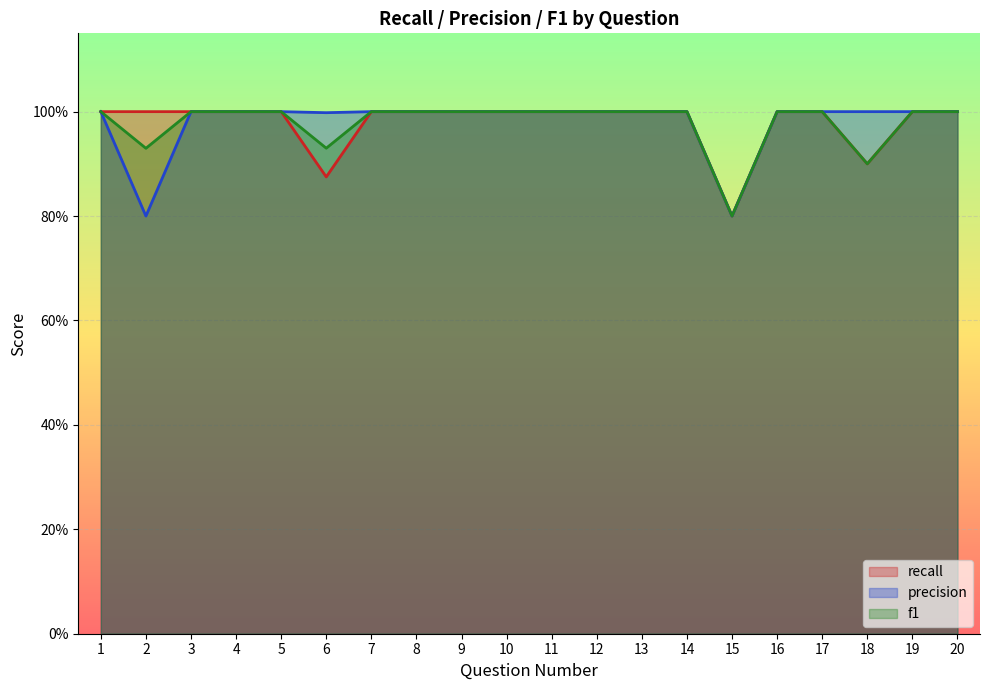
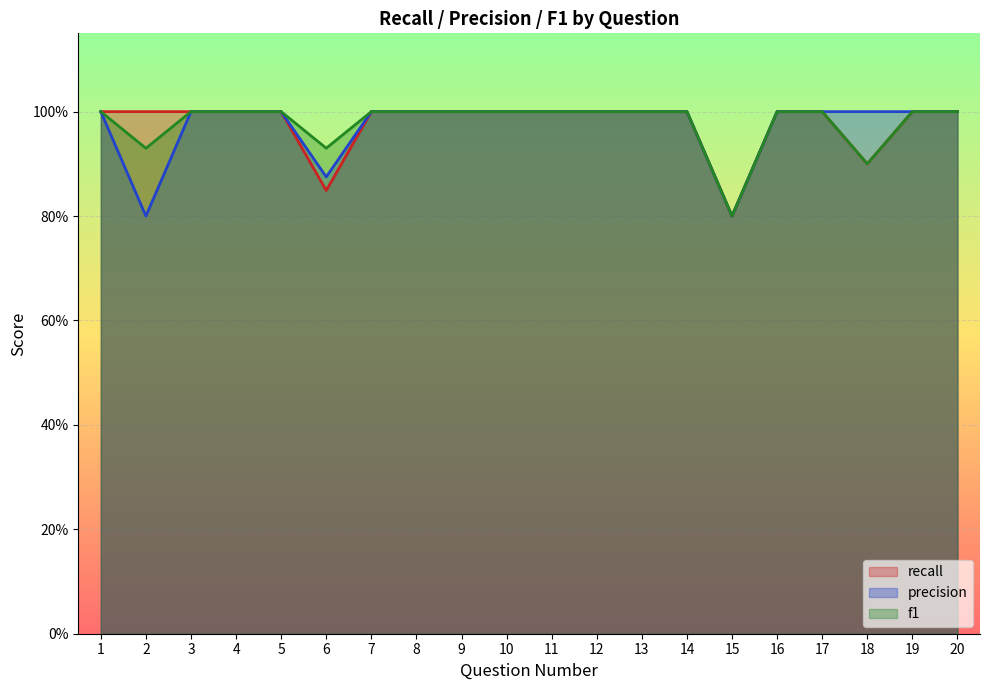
recall, 6: 88% -> 85%
precision, 6: 100% -> 88%
